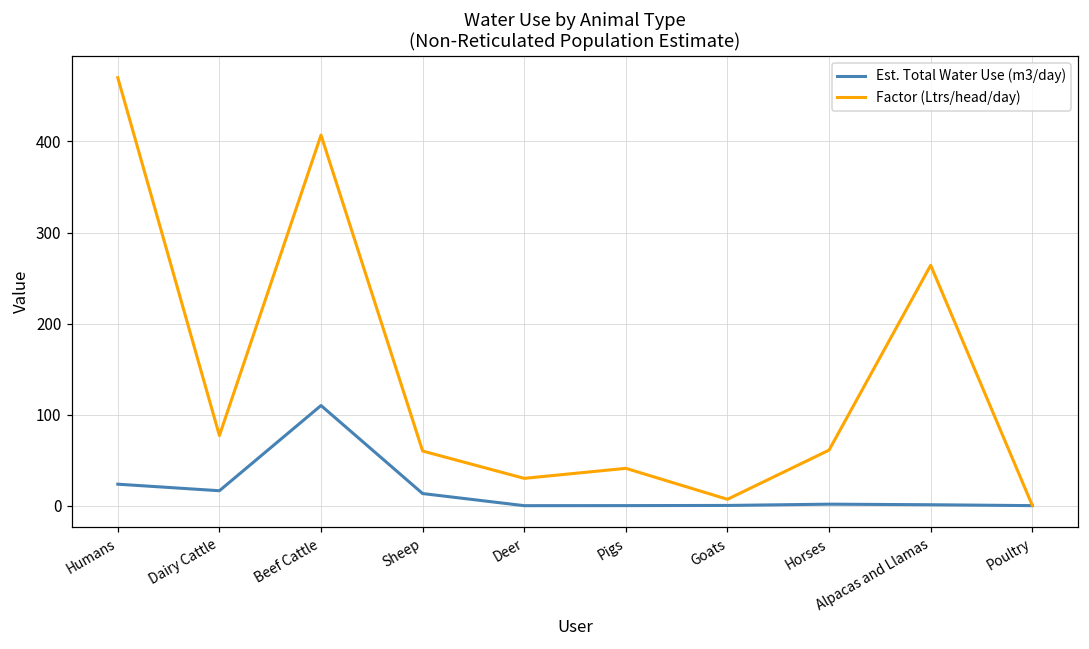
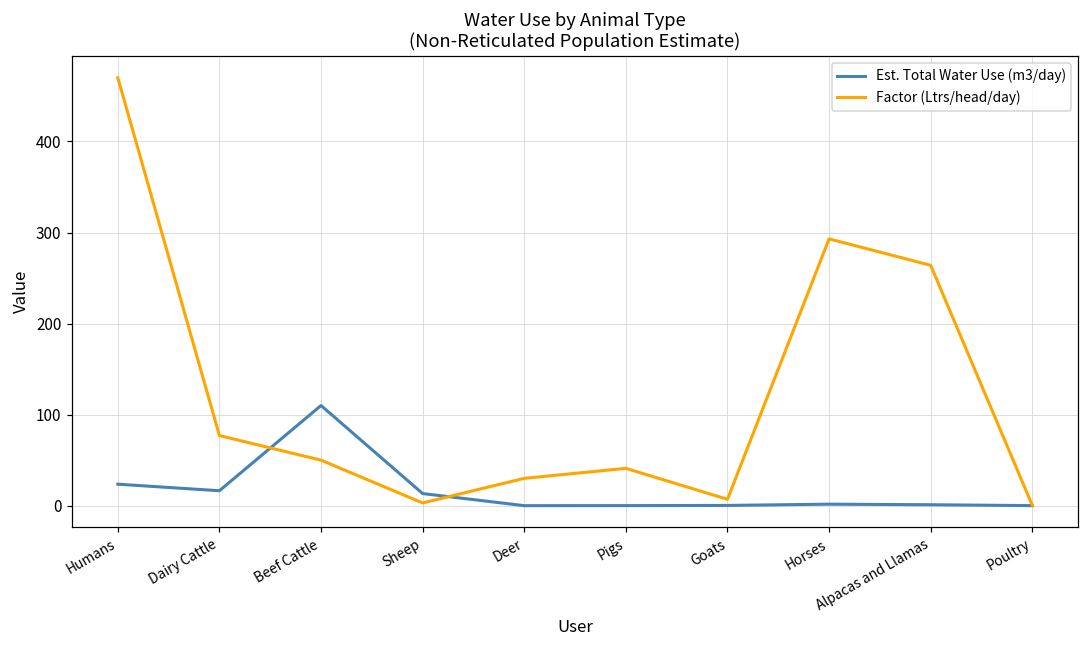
Factor (Ltrs/head/day), Beef Cattle: 410 -> 50
Factor (Ltrs/head/day), Sheep: 60 -> 0
Factor (Ltrs/head/day), Horses: 60 -> 290
